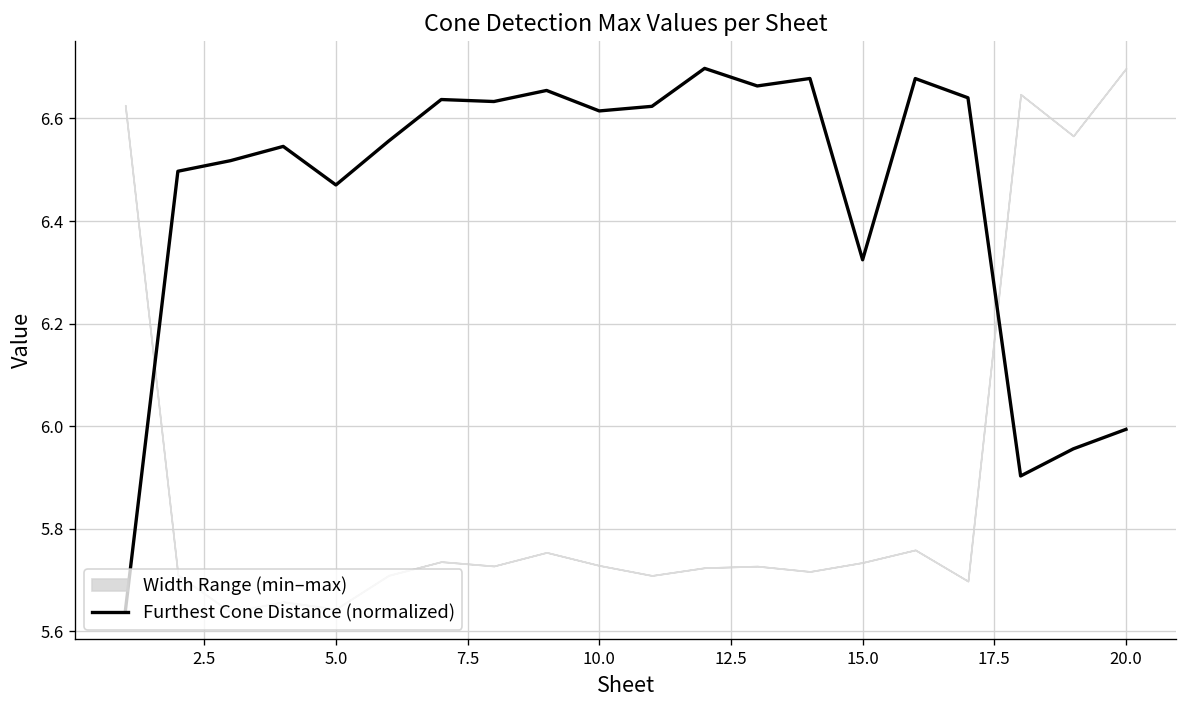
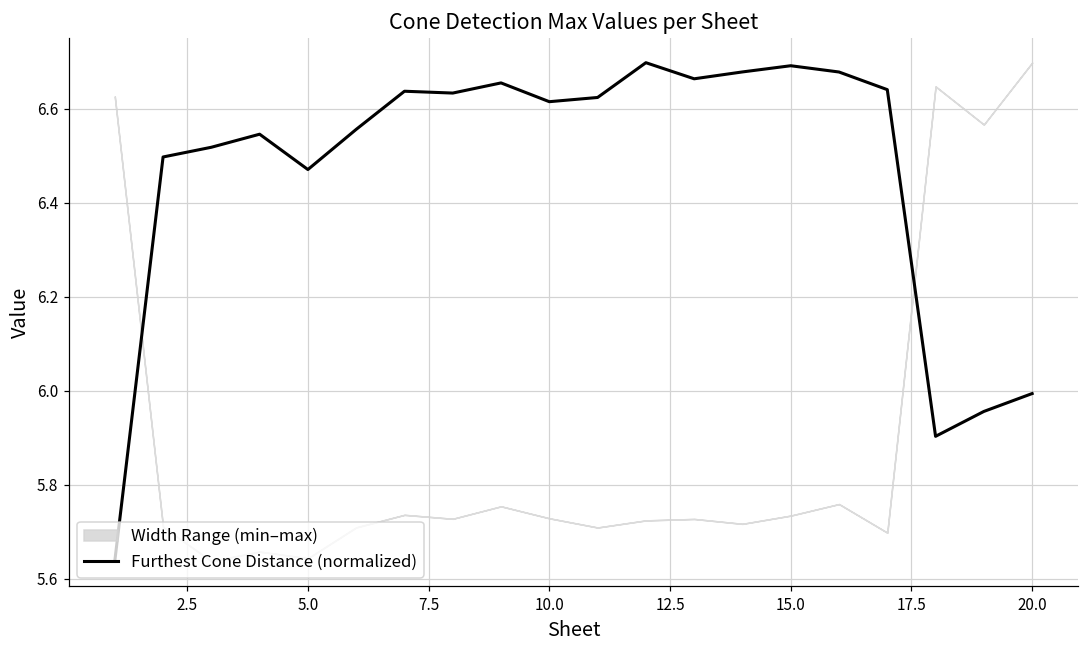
Furthest Cone Distance (normalized), 15.0: 6.32 -> 6.69
